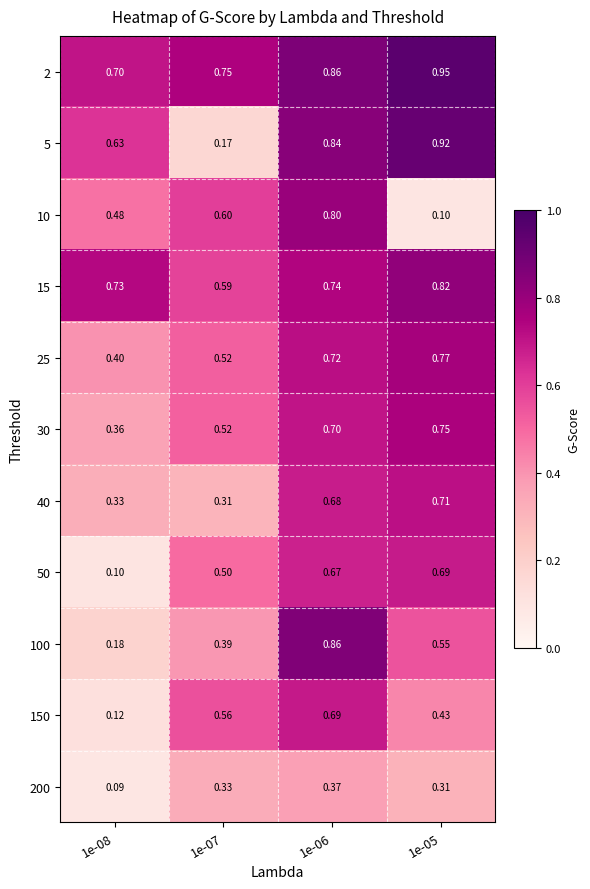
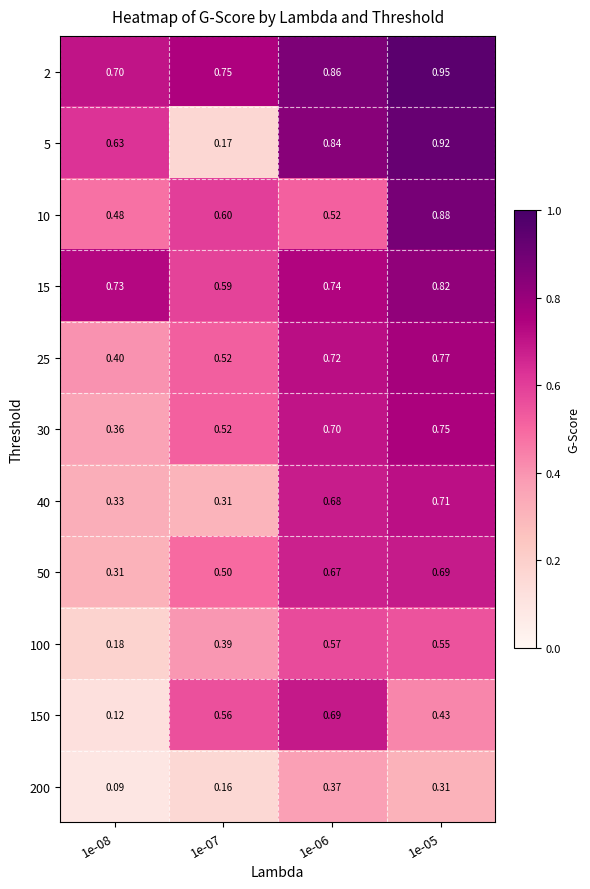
10, 1e-06: 0.80 -> 0.52
10, 1e-05: 0.10 -> 0.88
50, 1e-08: 0.10 -> 0.31
100, 1e-06: 0.86 -> 0.57
200, 1e-07: 0.33 -> 0.16
